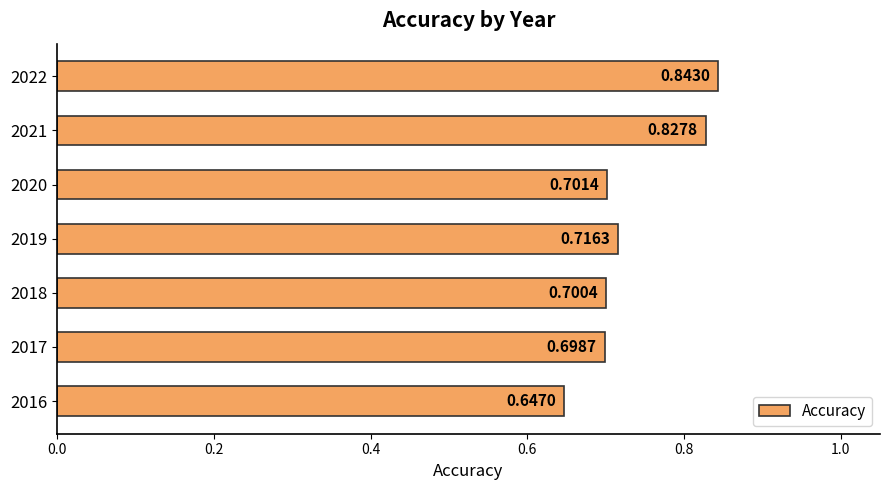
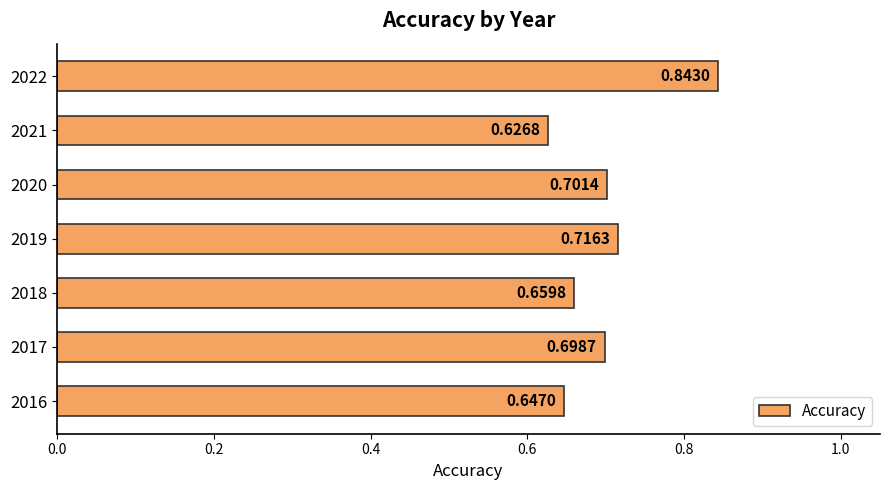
2021: 0.8278 -> 0.6268
2018: 0.7004 -> 0.6598
